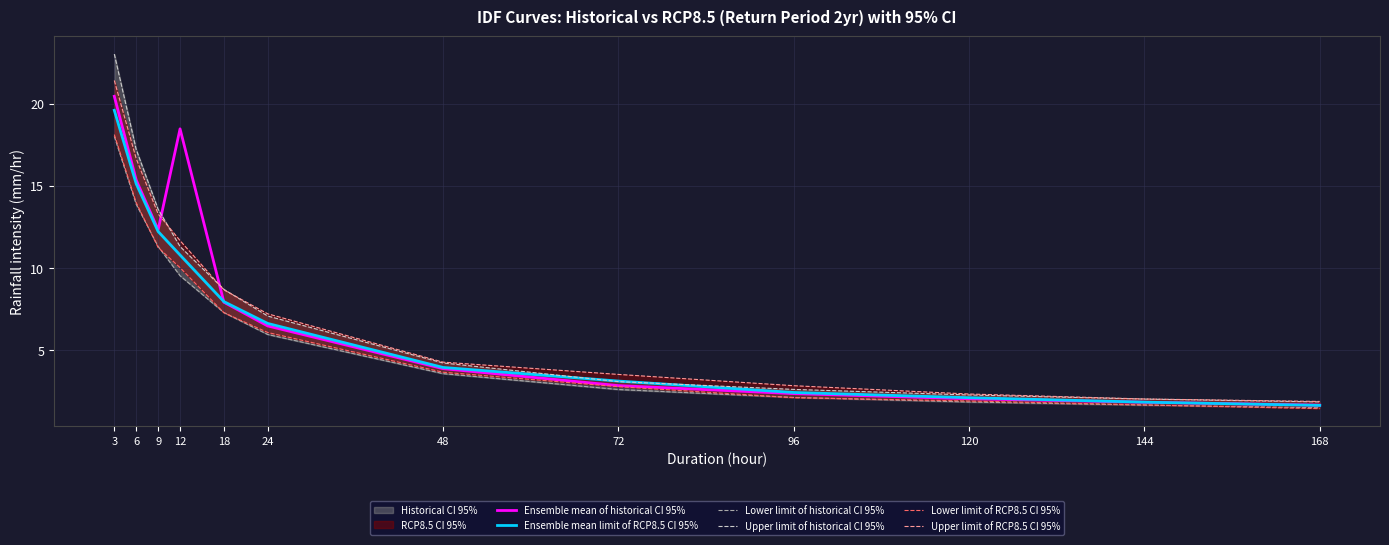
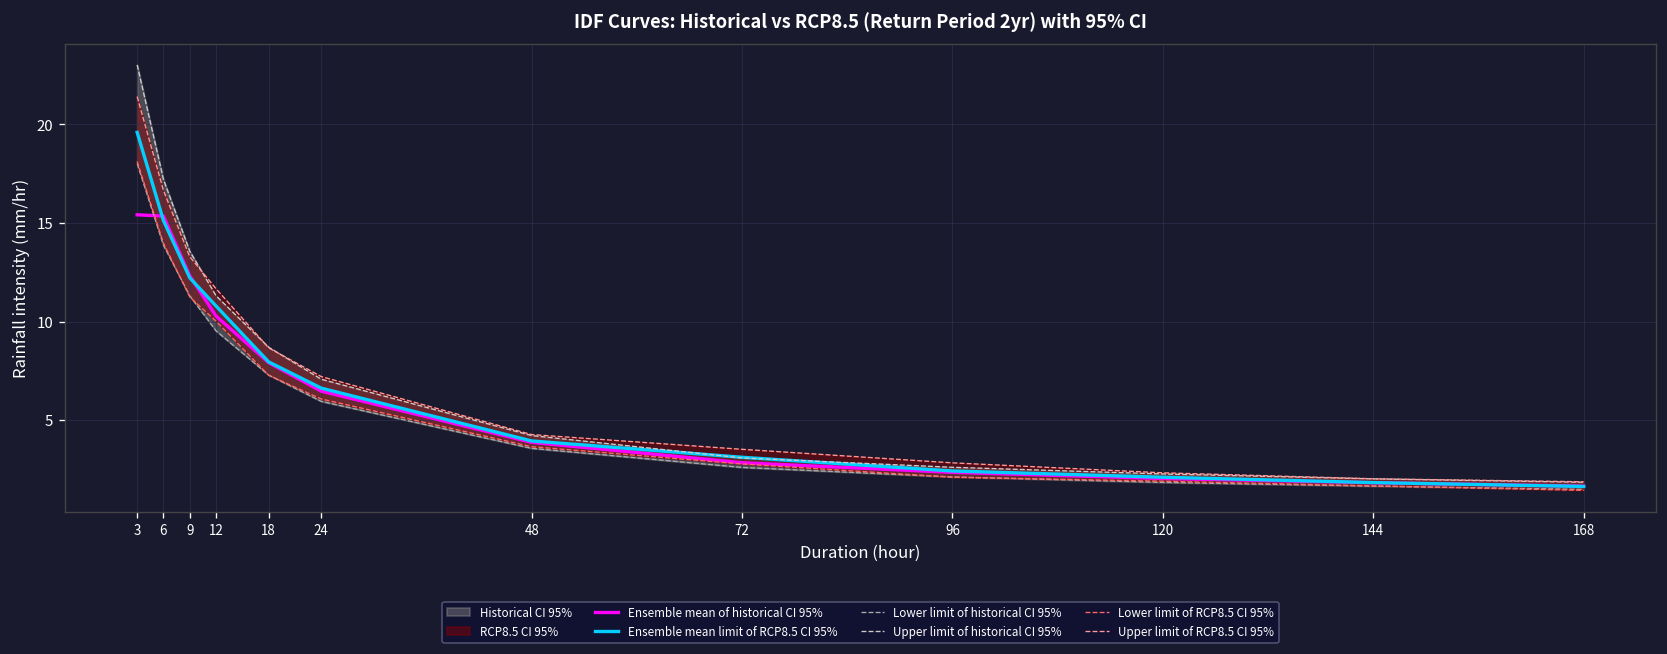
Ensemble mean of historical CI 95%, 3: 20.4 -> 15.4
Ensemble mean of historical CI 95%, 12: 18.5 -> 10.3
